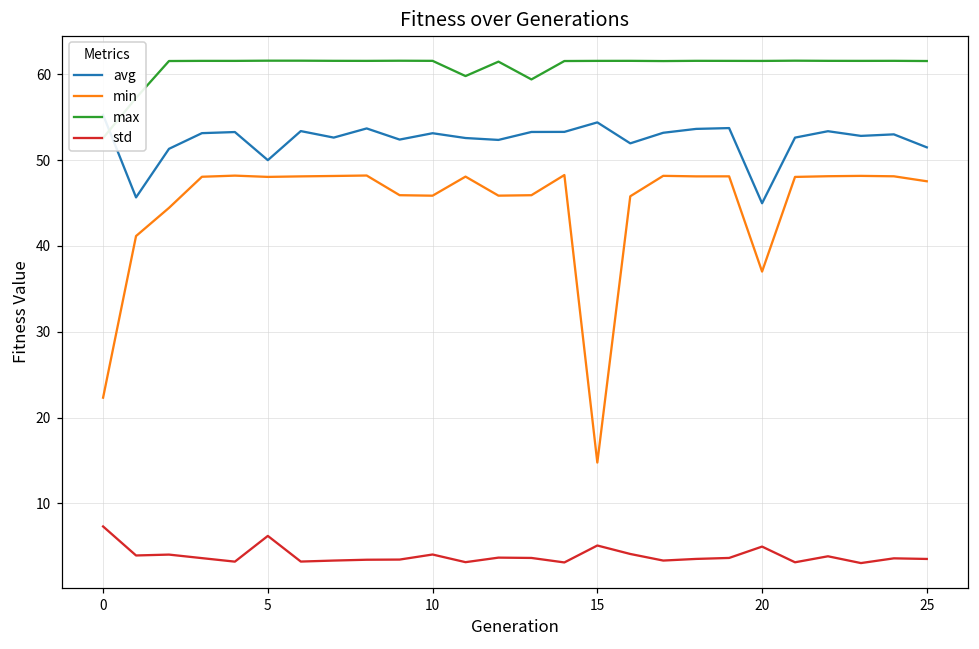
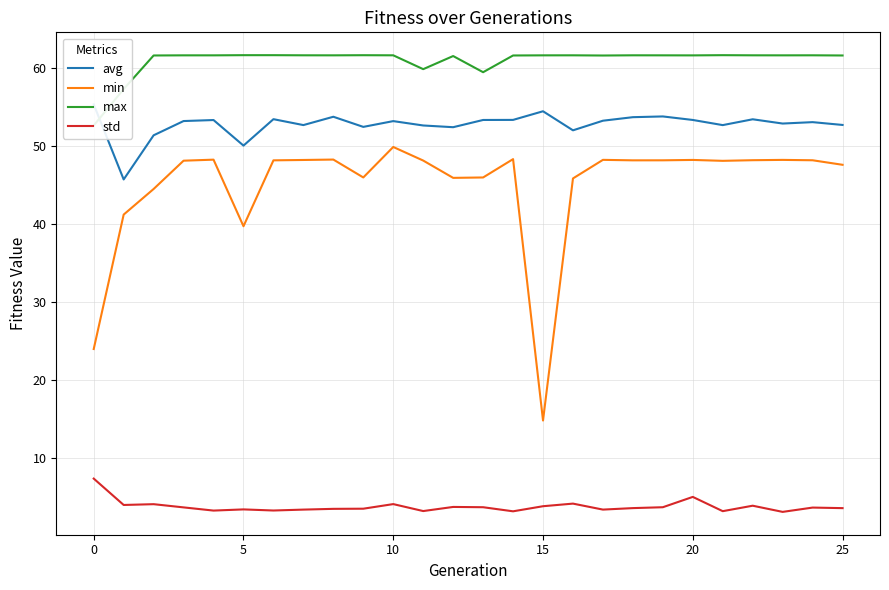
min, 0: 22 -> 24
min, 5: 48 -> 40
std, 5: 6 -> 3
min, 10: 46 -> 50
std, 15: 5 -> 4
avg, 20: 45 -> 53
min, 20: 37 -> 48
avg, 25: 51 -> 53
